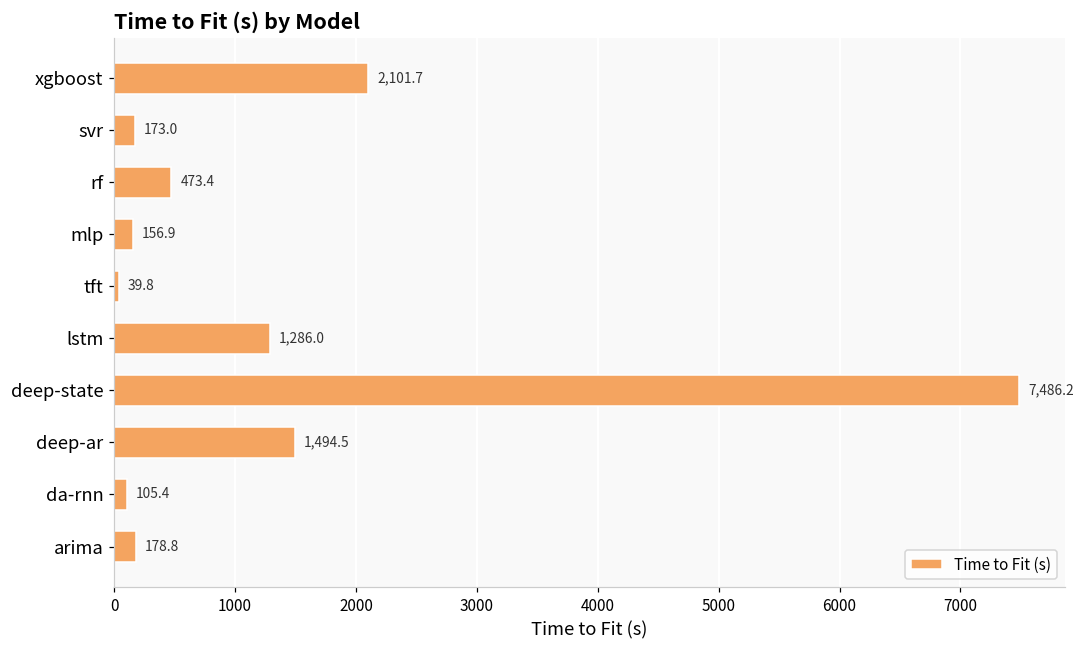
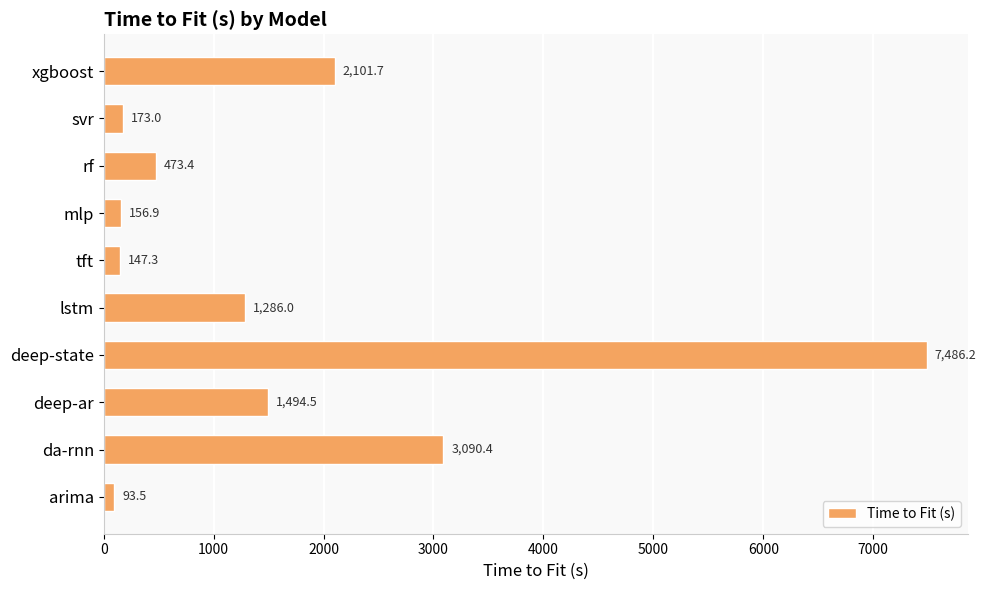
tft: 39.8 -> 147.3
da-rnn: 105.4 -> 3,090.4
arima: 178.8 -> 93.5
